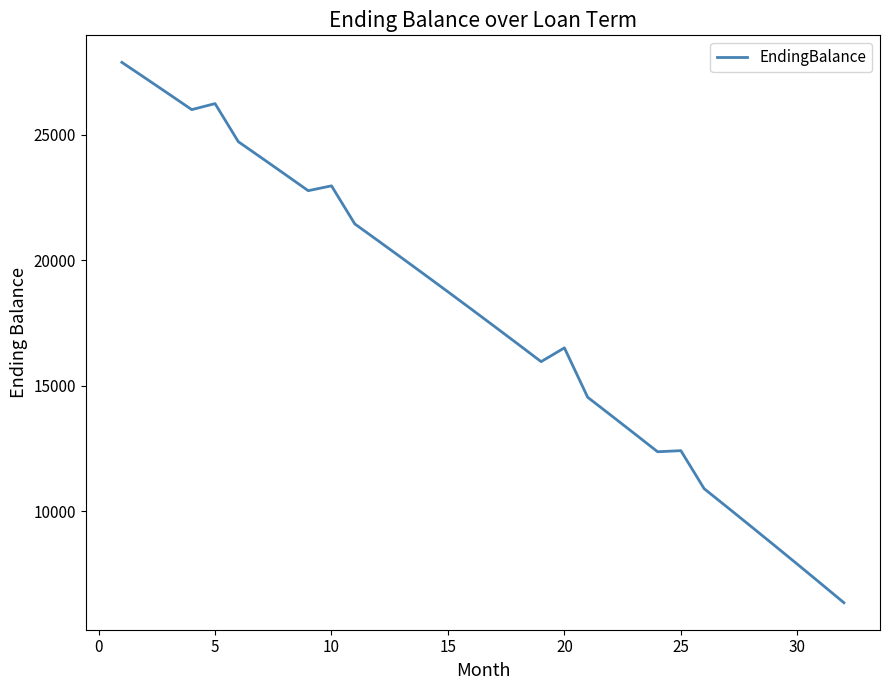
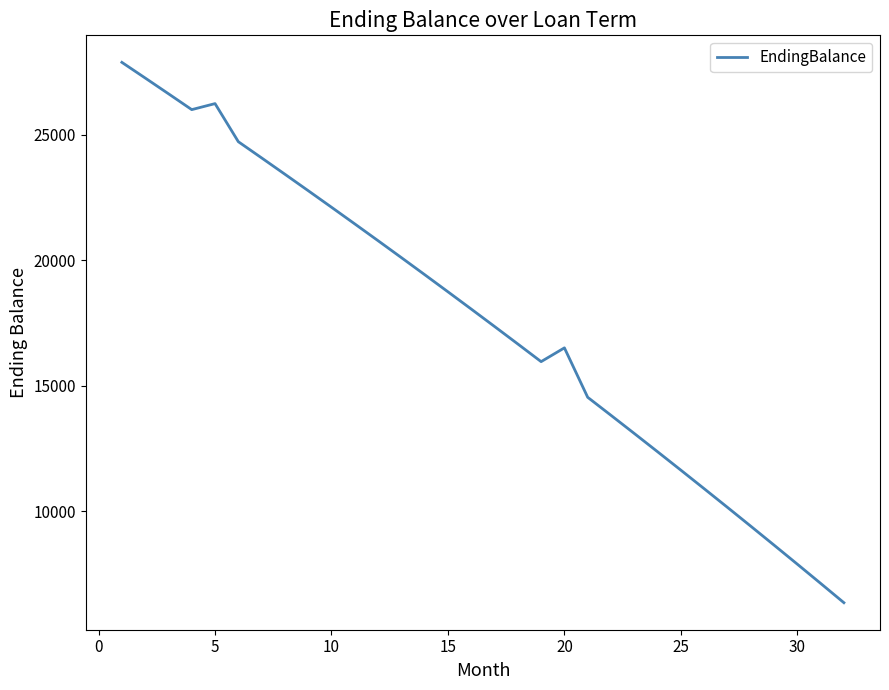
10: 23000 -> 22100
25: 12400 -> 11600
